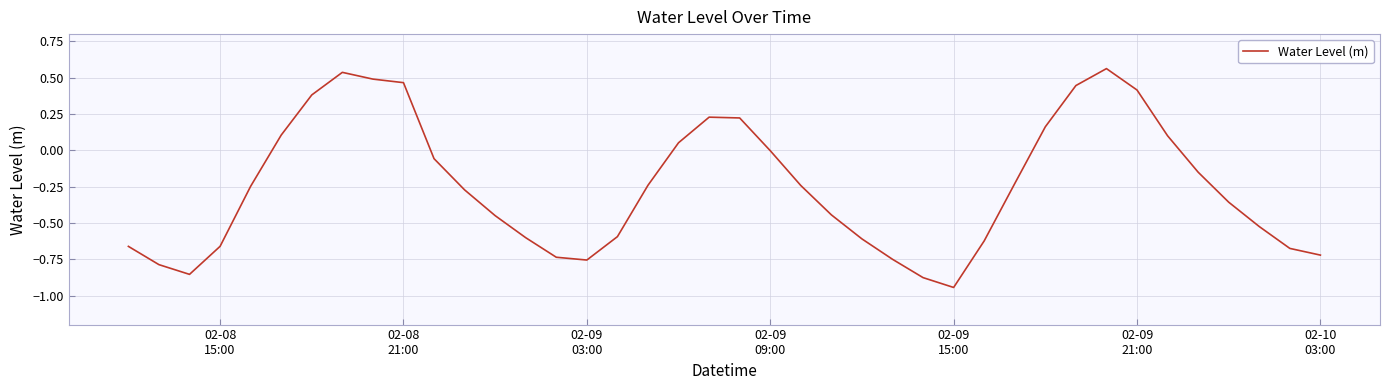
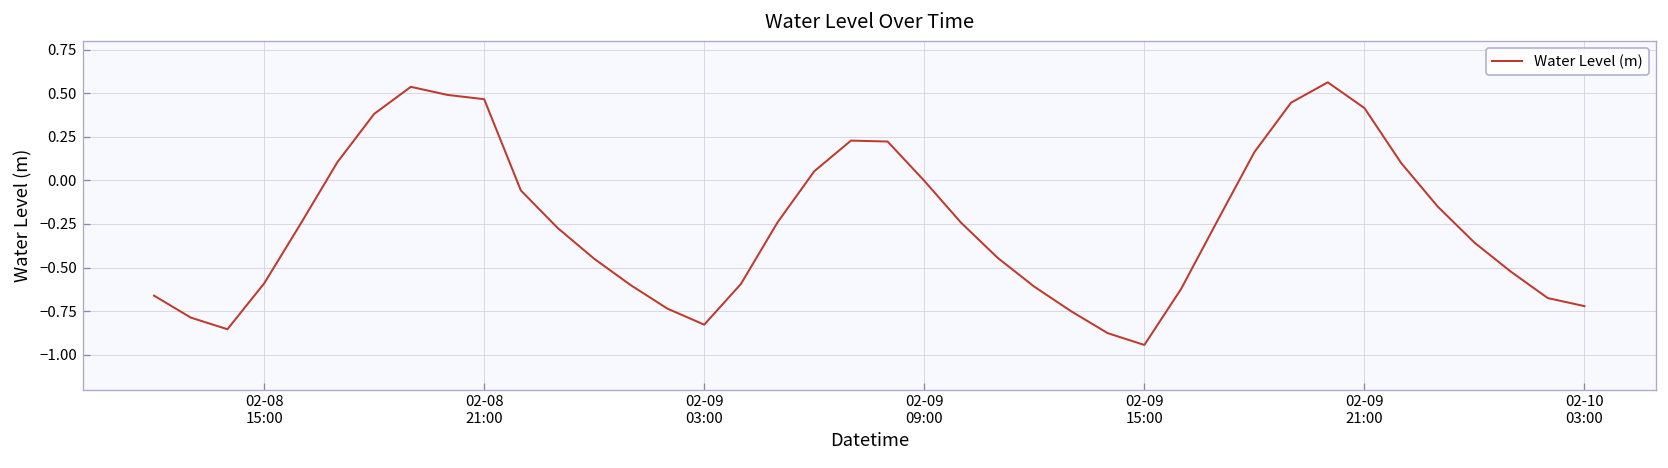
02-08 15:00: -0.66 -> -0.59
02-09 03:00: -0.76 -> -0.83
